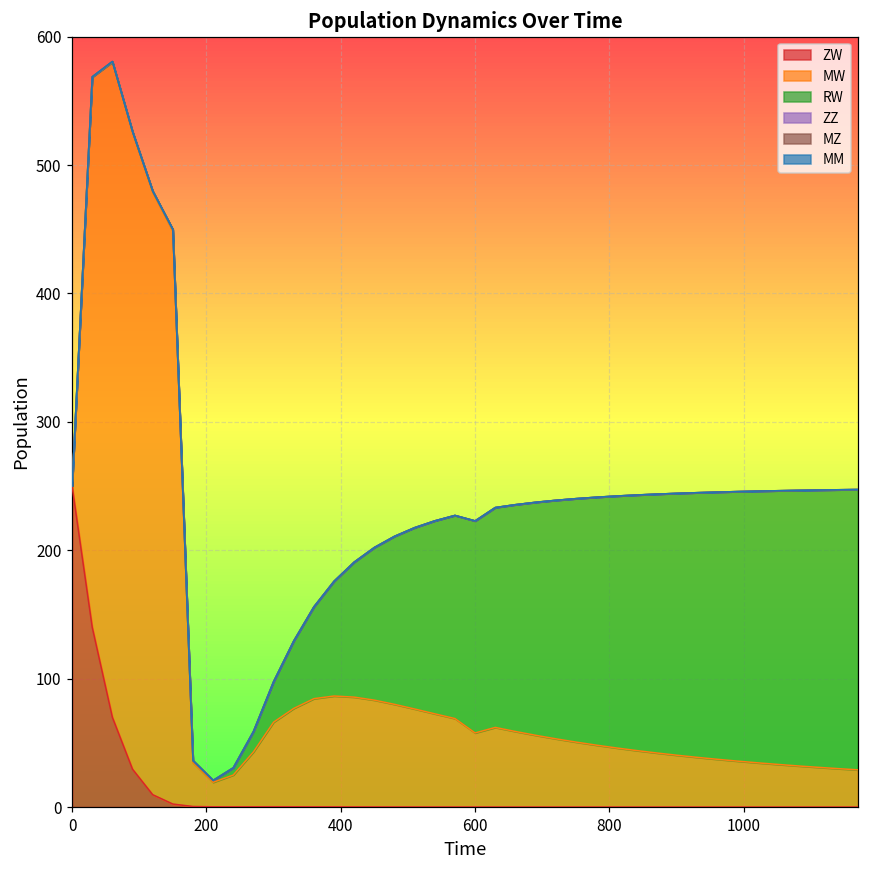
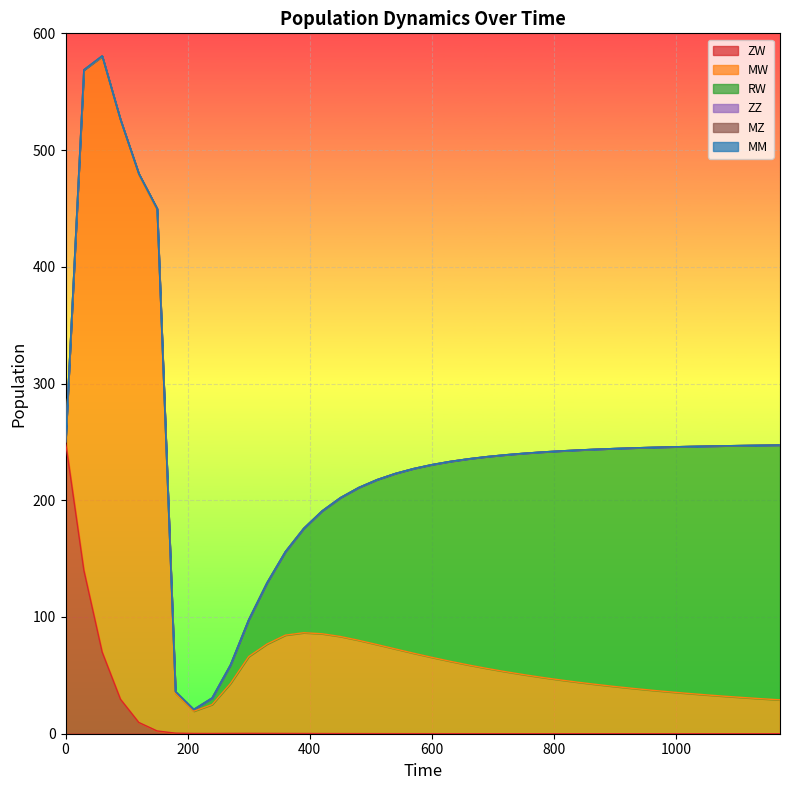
MW, 600: 58 -> 65
